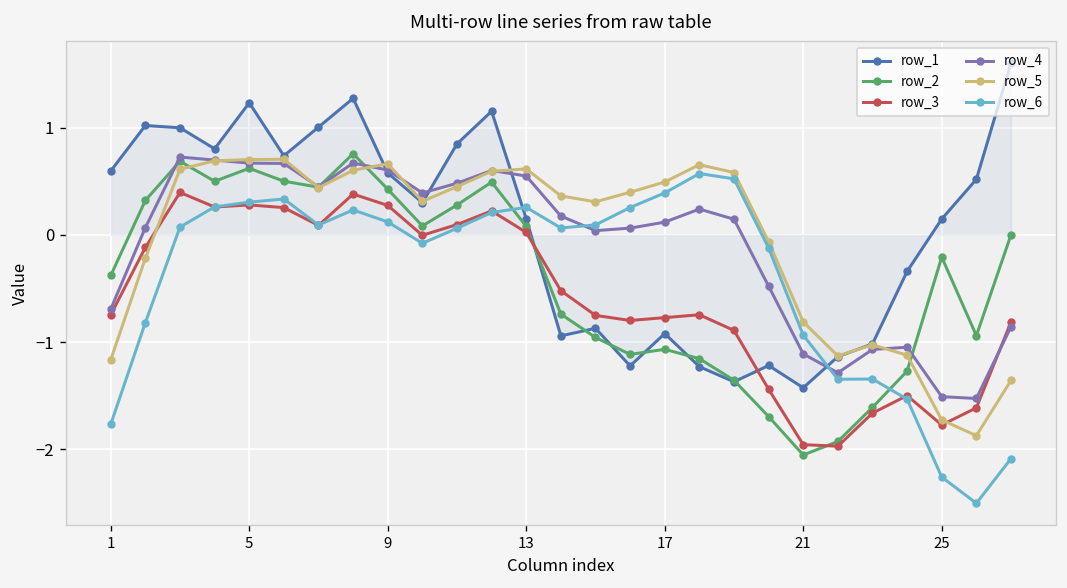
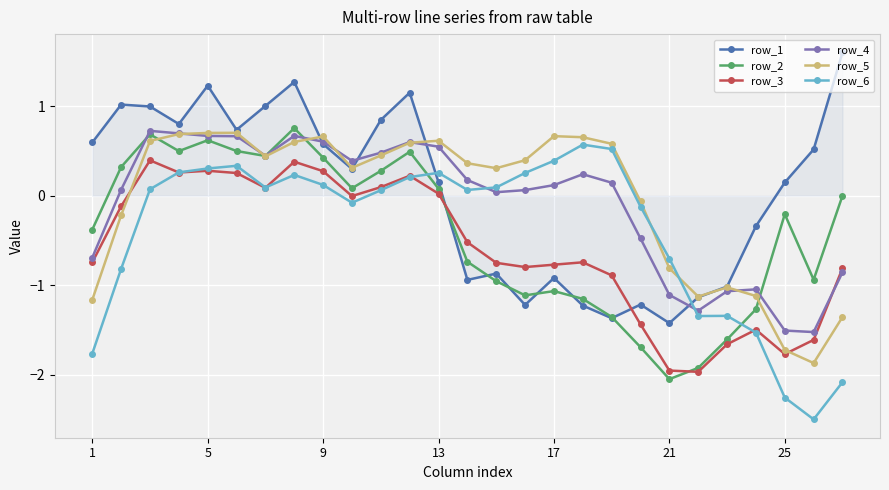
row_5, 17: 0.5 -> 0.7
row_6, 21: -0.9 -> -0.7
